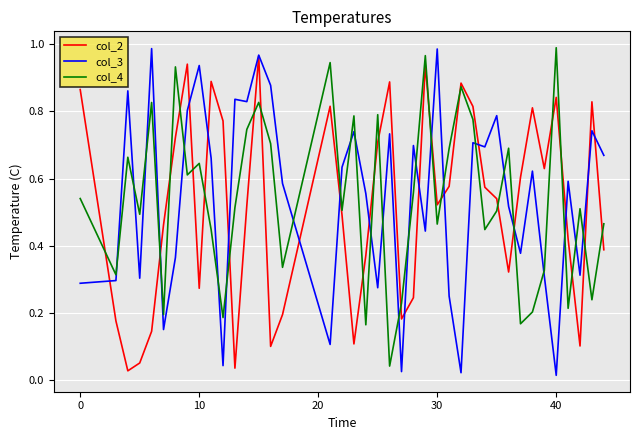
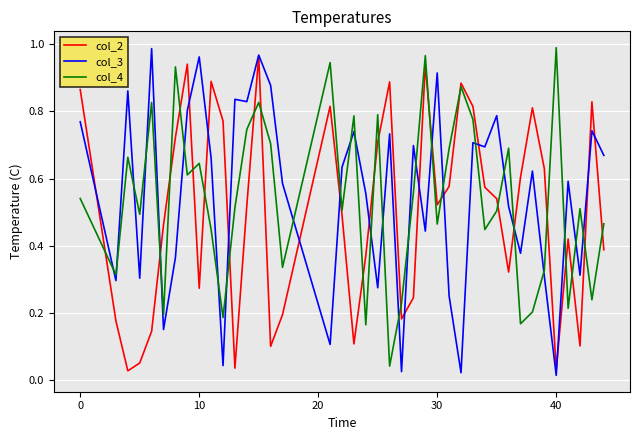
col_3, 0: 0.29 -> 0.77
col_3, 10: 0.94 -> 0.96
col_3, 30: 0.99 -> 0.91
col_2, 40: 0.84 -> 0.03
